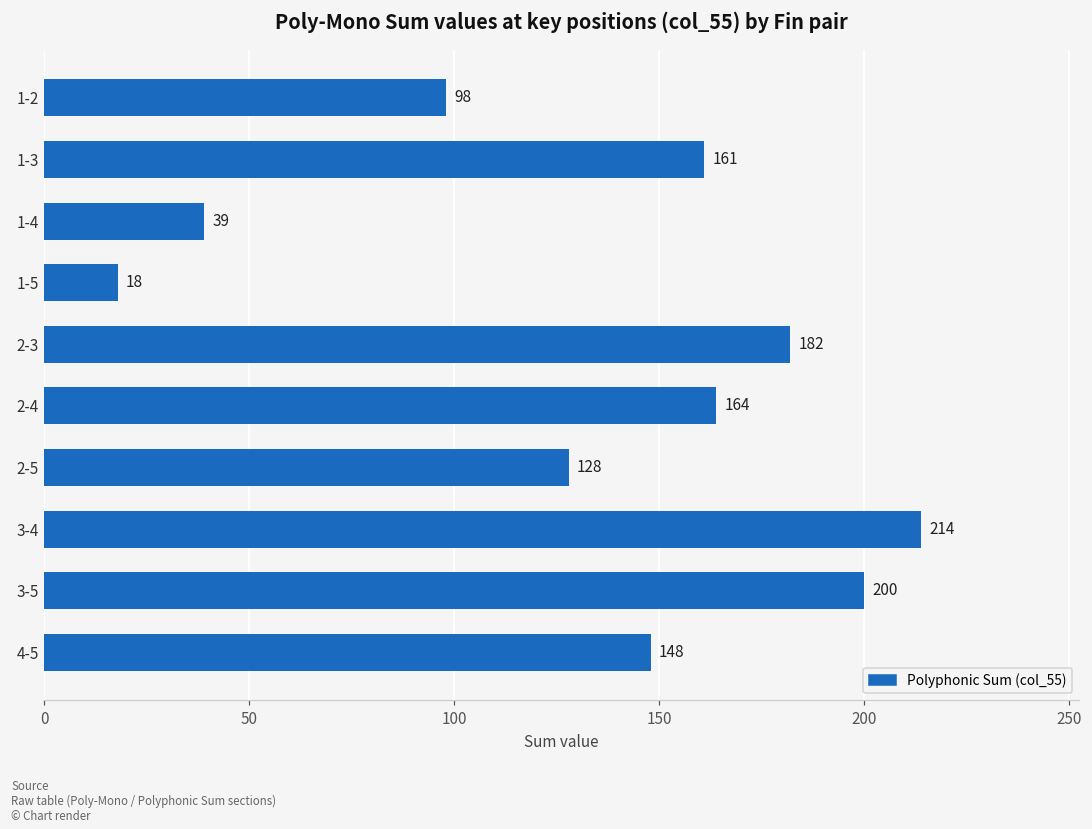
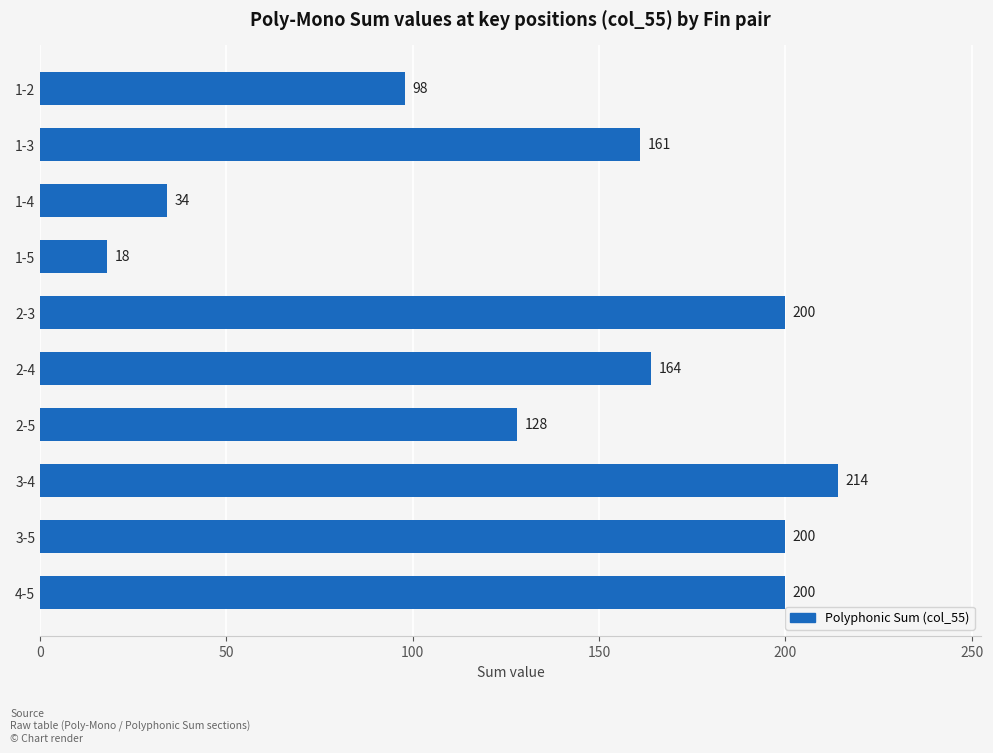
1-4: 39 -> 34
2-3: 182 -> 200
4-5: 148 -> 200
